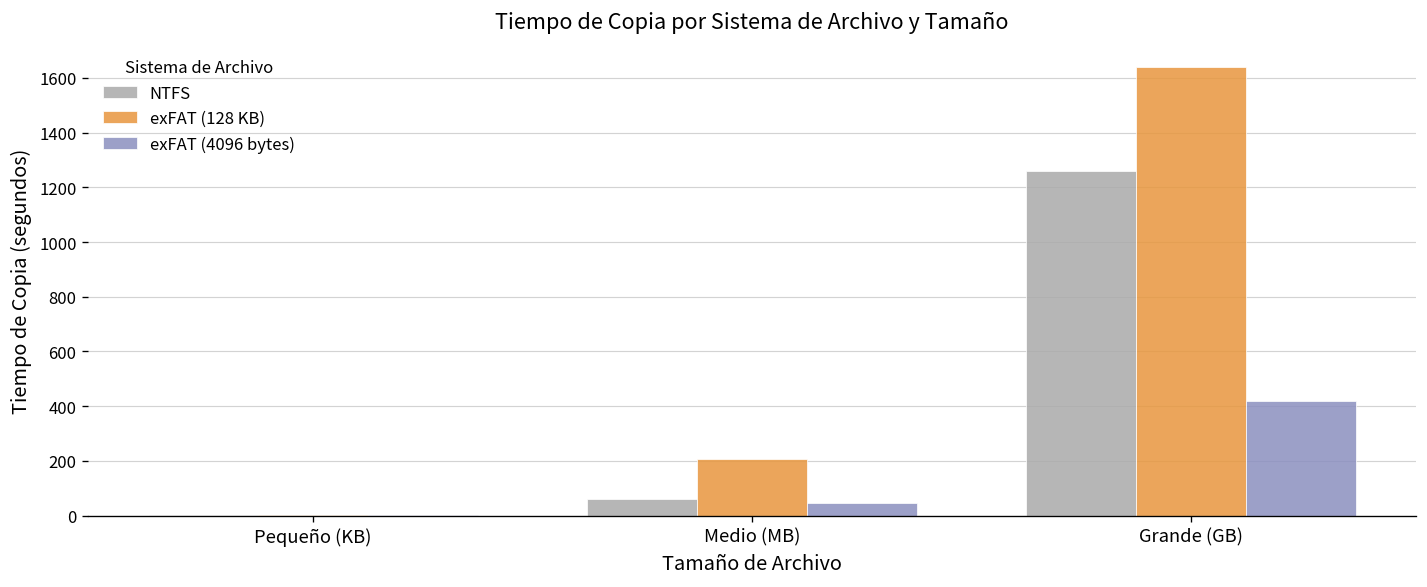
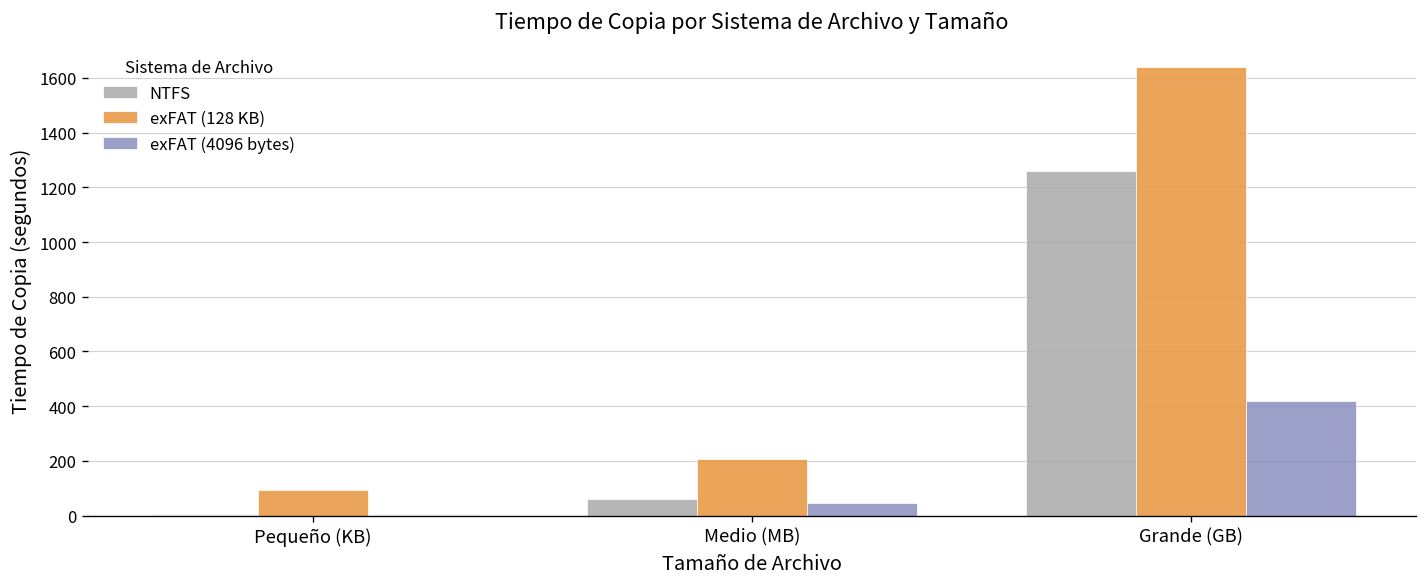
exFAT (128 KB), Pequeño (KB): 0 -> 90
